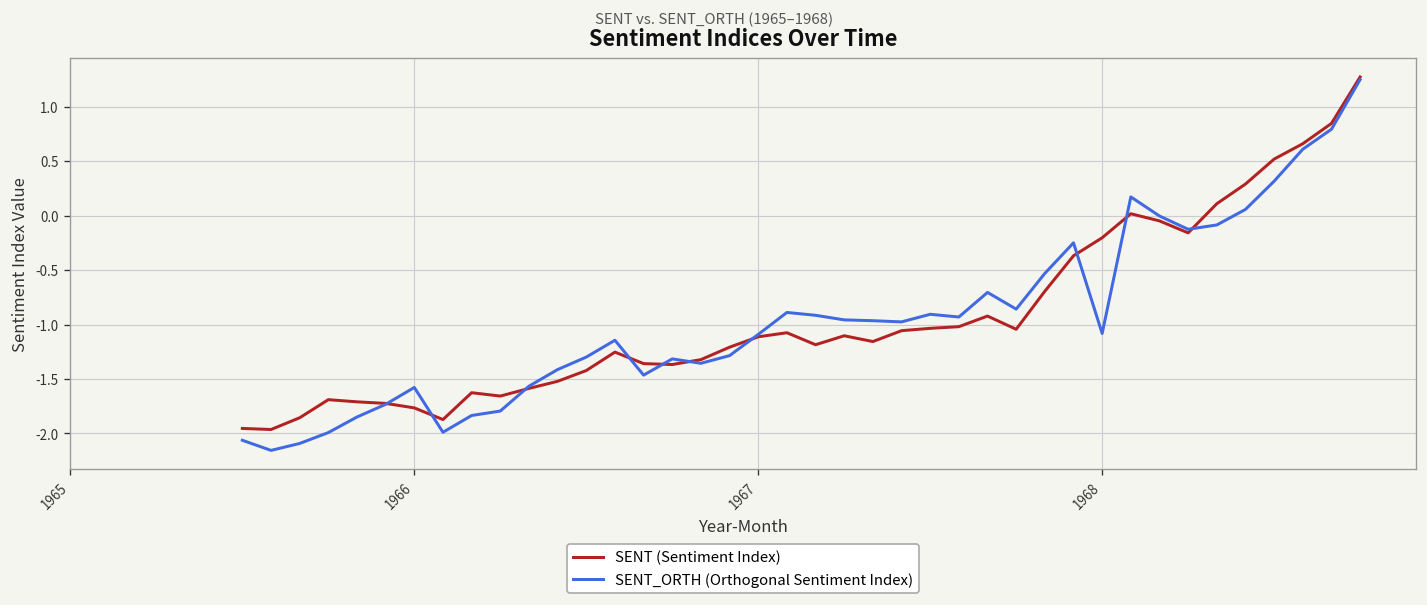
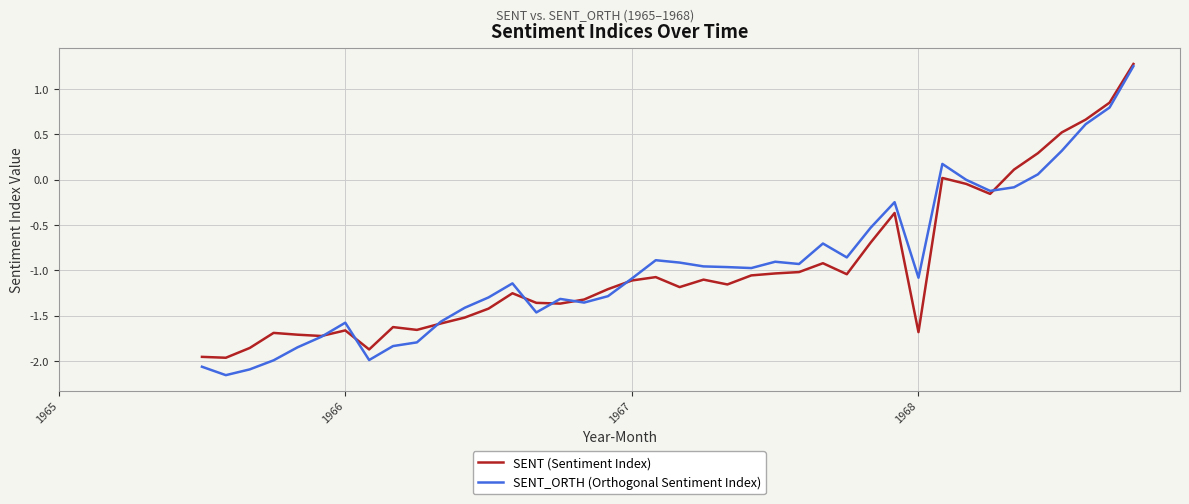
SENT (Sentiment Index), 1966: -1.8 -> -1.7
SENT (Sentiment Index), 1968: -0.2 -> -1.7
